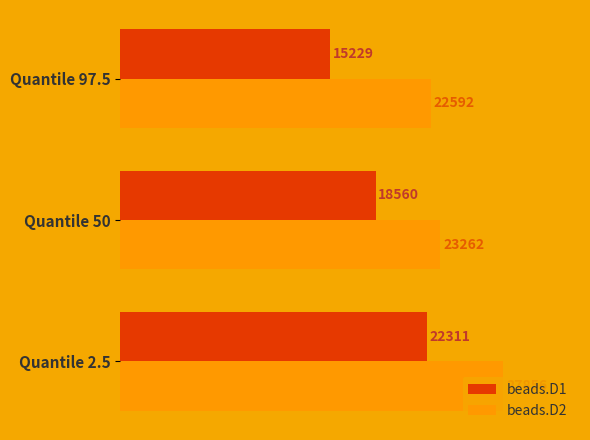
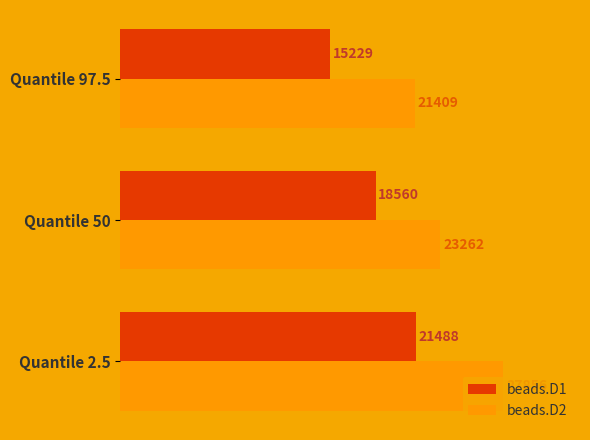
beads.D2, Quantile 97.5: 22592 -> 21409
beads.D1, Quantile 2.5: 22311 -> 21488
